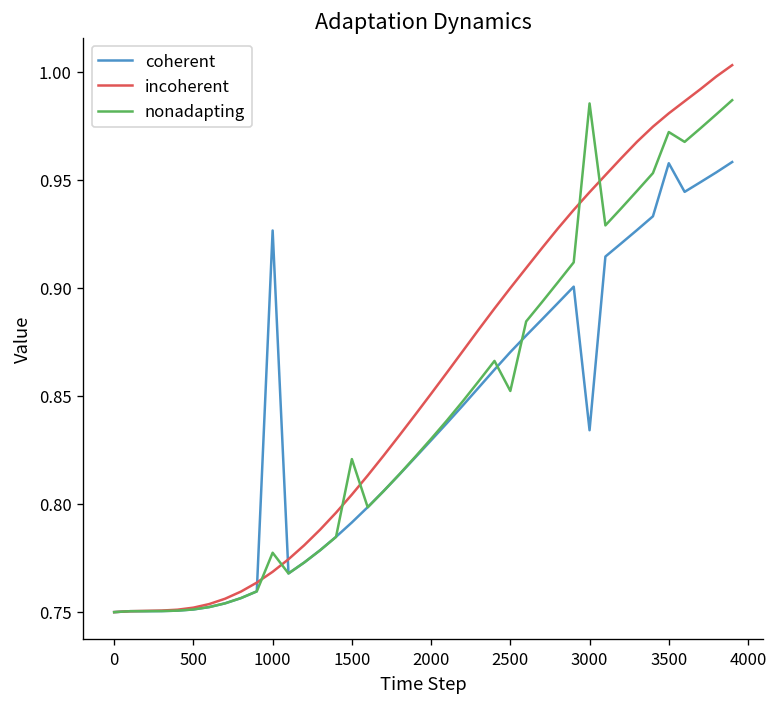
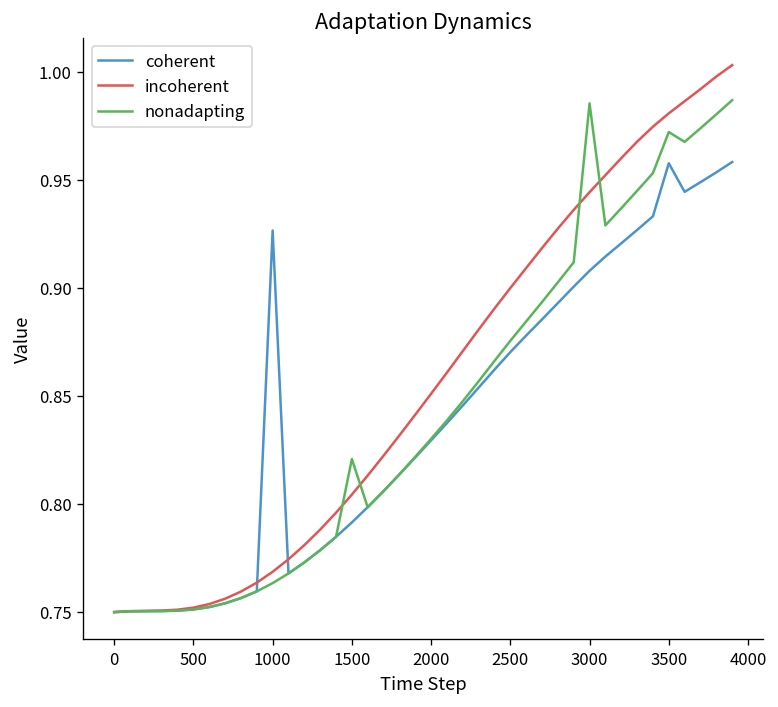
nonadapting, 1000: 0.777 -> 0.763
nonadapting, 2500: 0.852 -> 0.875
coherent, 3000: 0.834 -> 0.908
